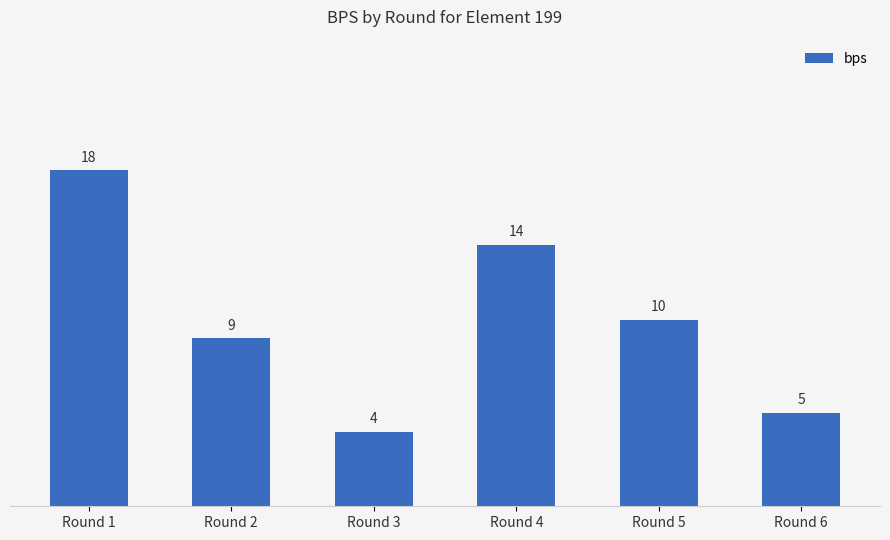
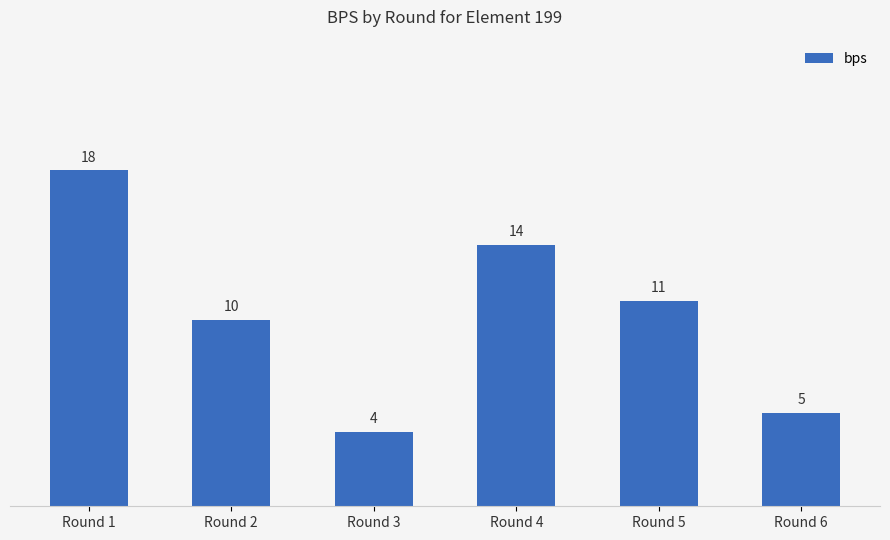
Round 2: 9 -> 10
Round 5: 10 -> 11
